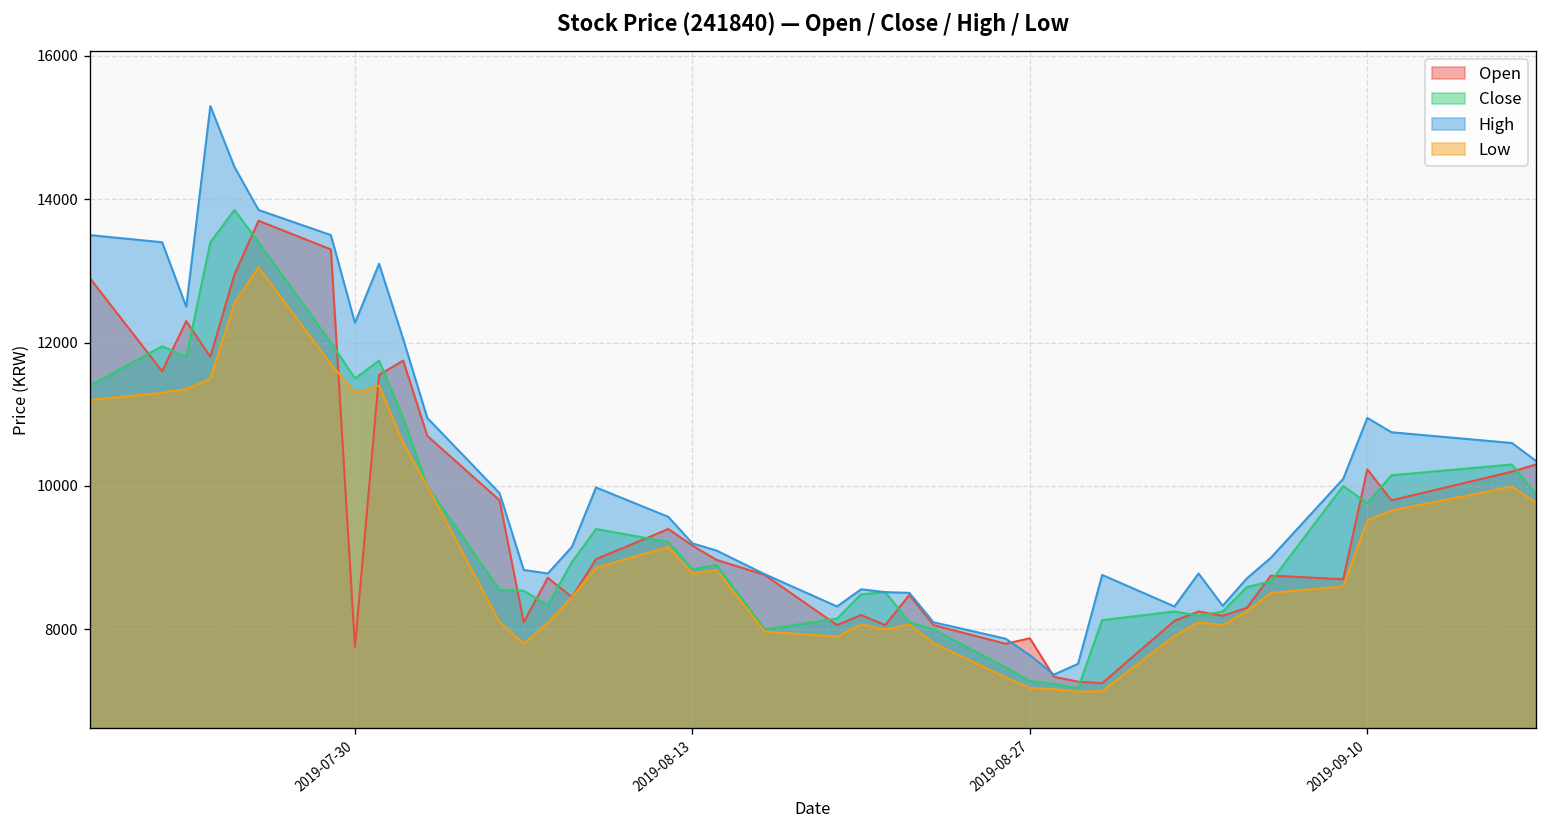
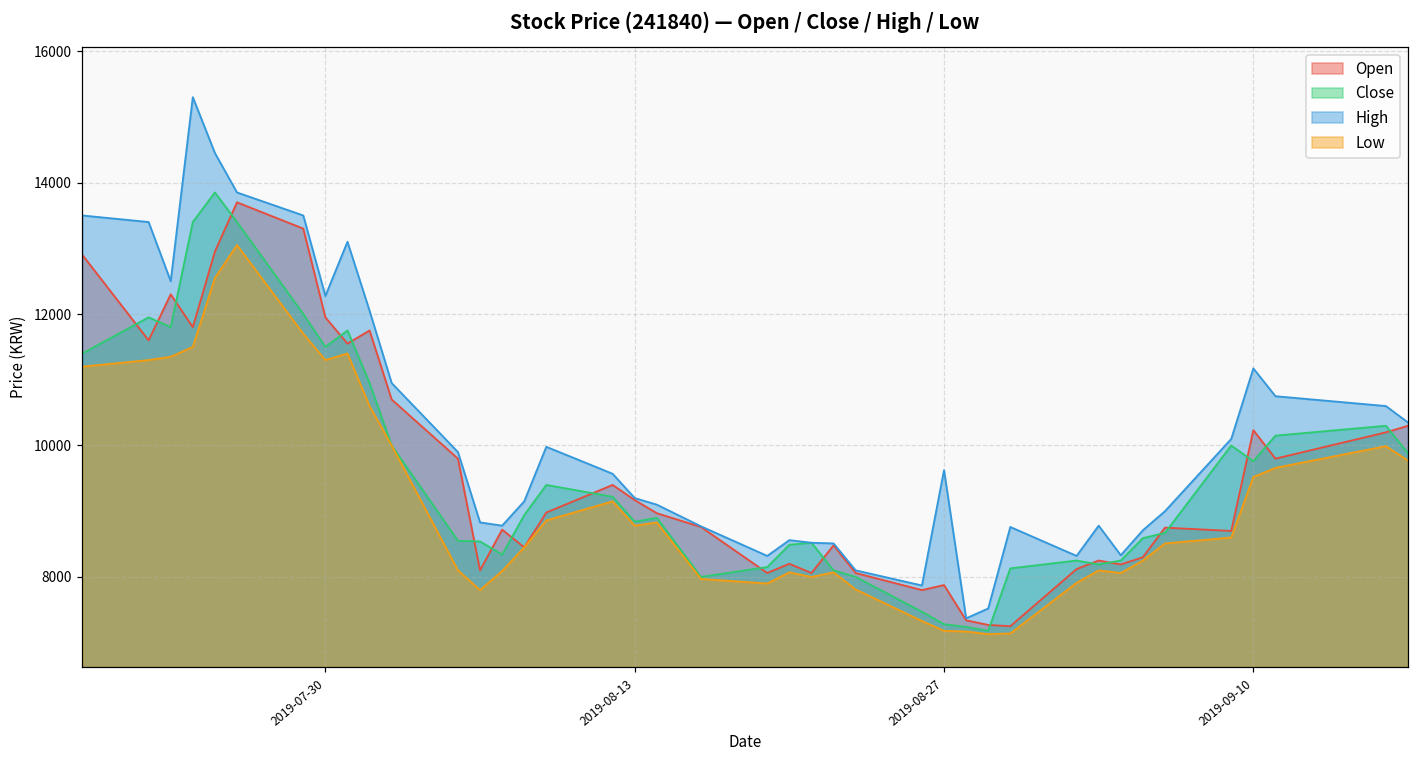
Open, 2019-07-30: 7800 -> 12000
High, 2019-08-27: 7600 -> 9600
High, 2019-09-10: 11000 -> 11200
